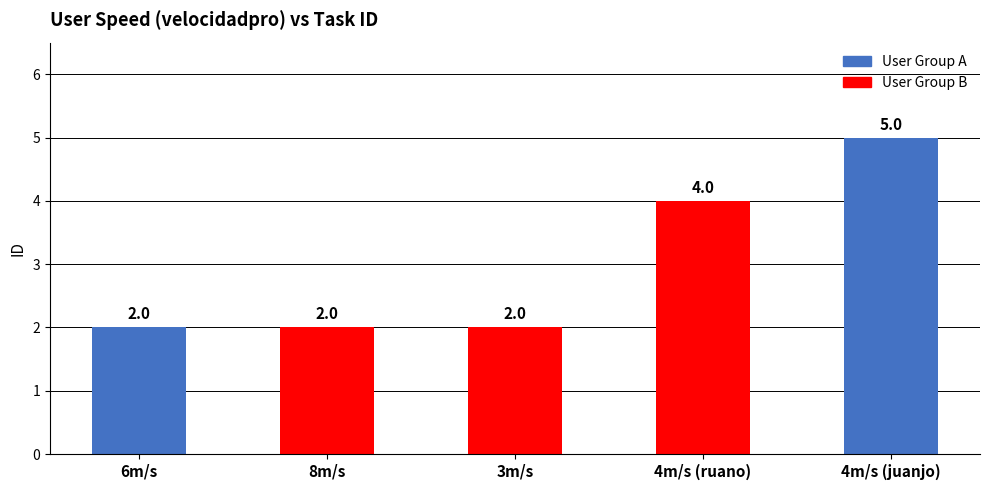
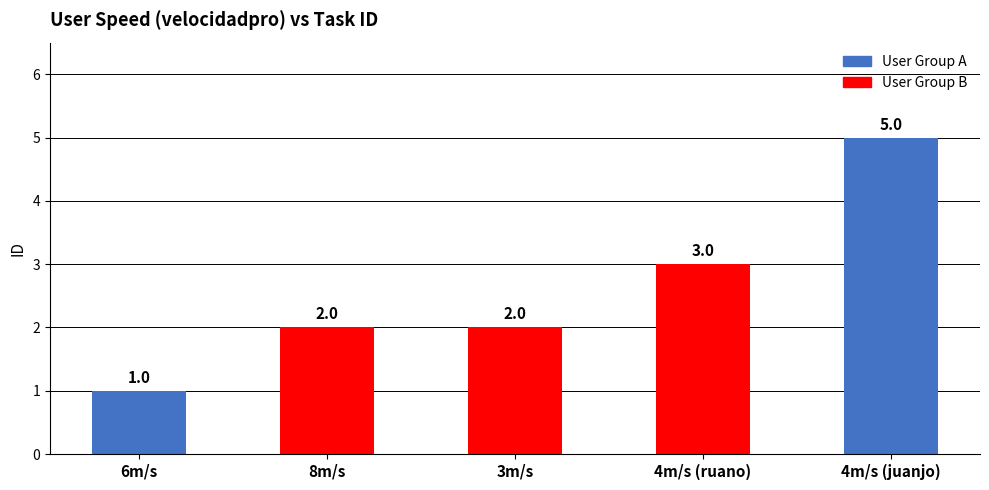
6m/s: 2.0 -> 1.0
4m/s (ruano): 4.0 -> 3.0
